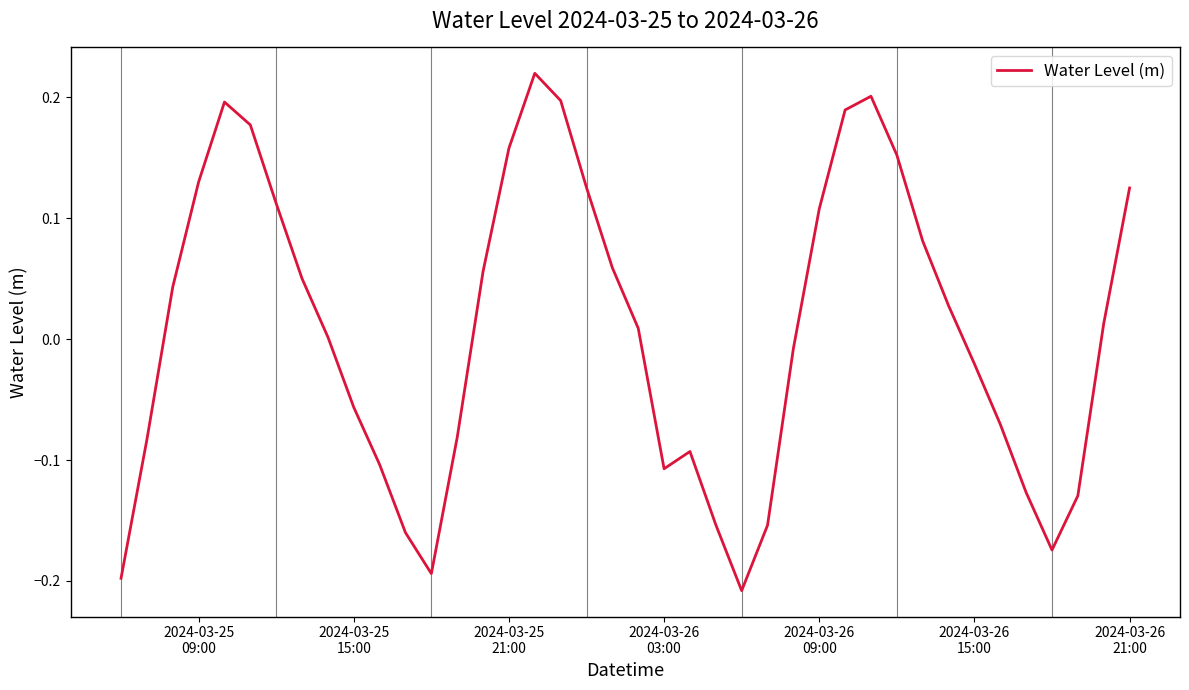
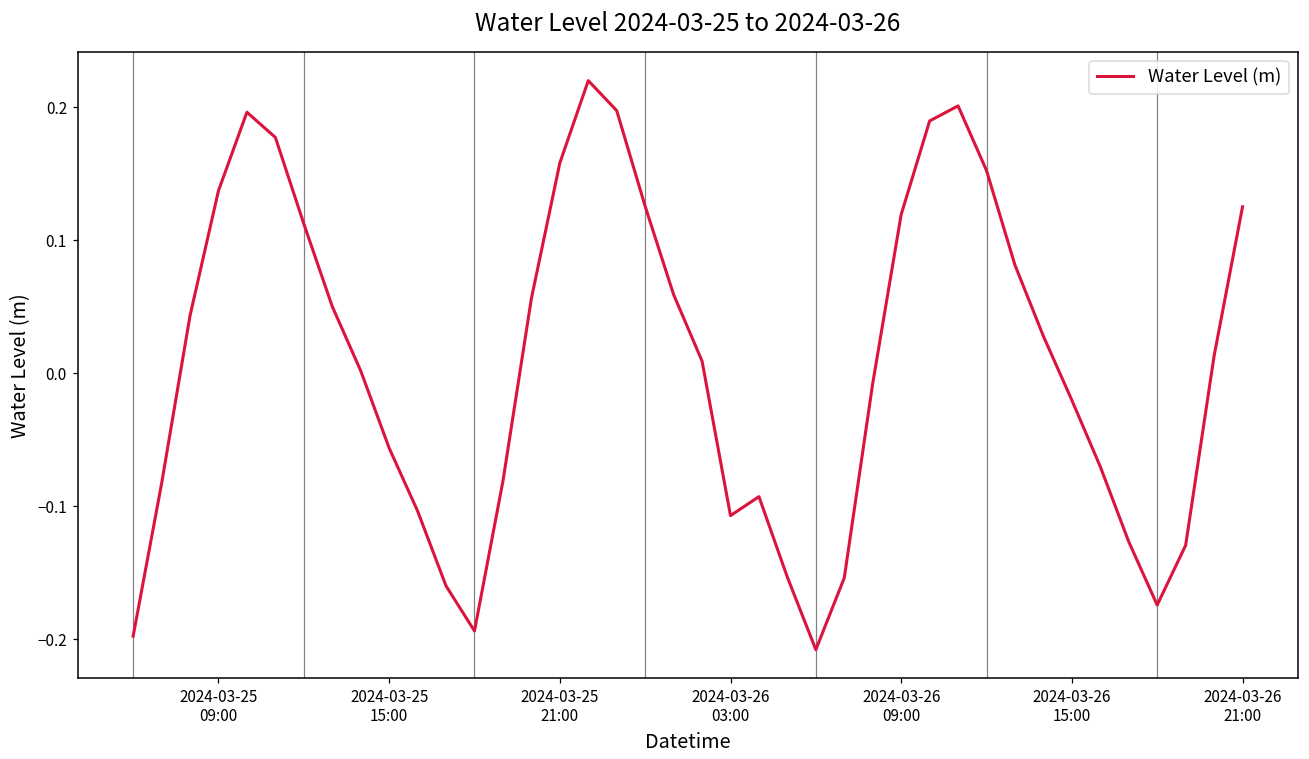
2024-03-25 09:00: 0.130 -> 0.137
2024-03-26 09:00: 0.108 -> 0.119
